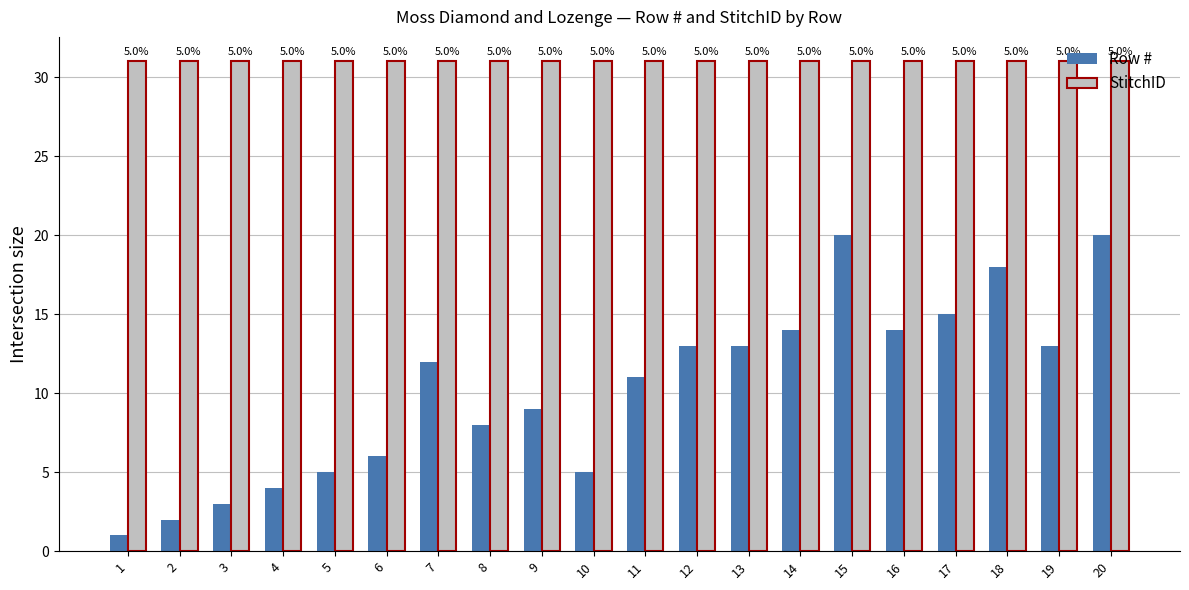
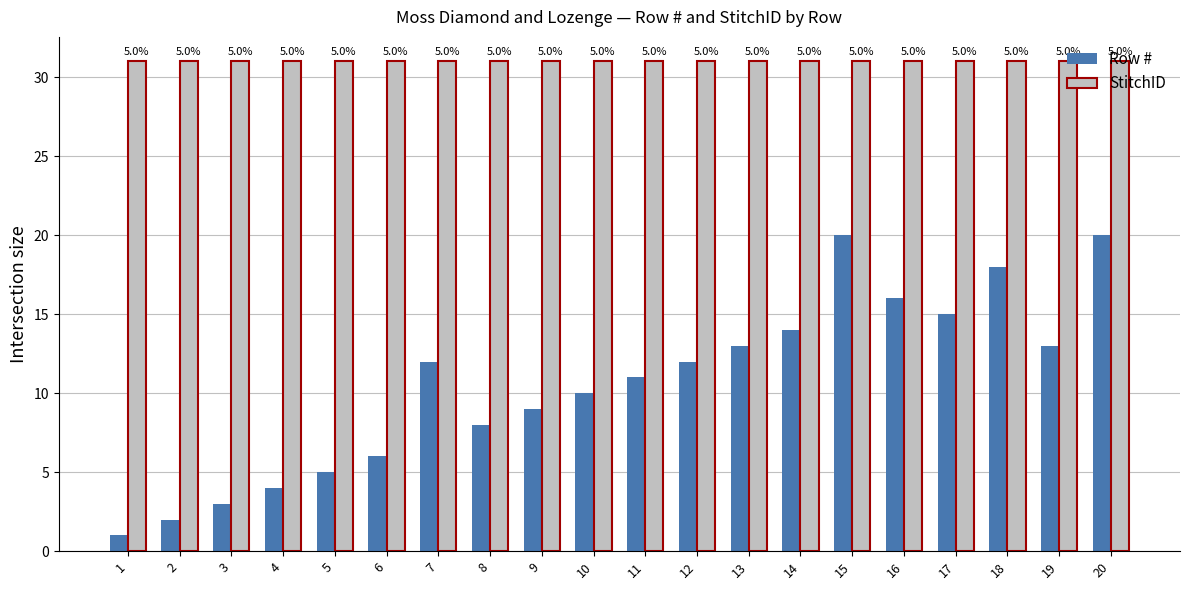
Row #, 10: 5 -> 10
Row #, 12: 13 -> 12
Row #, 16: 14 -> 16
